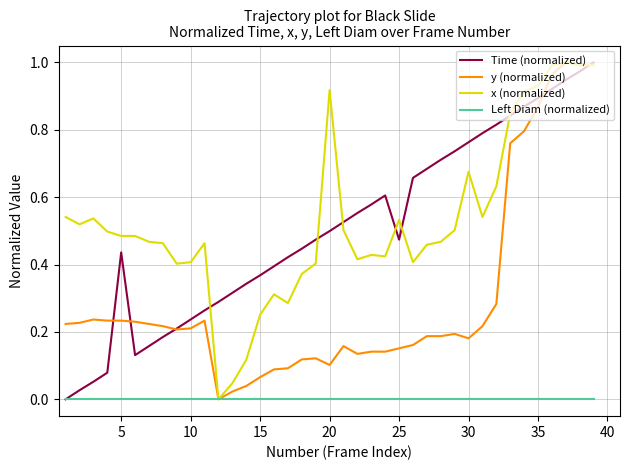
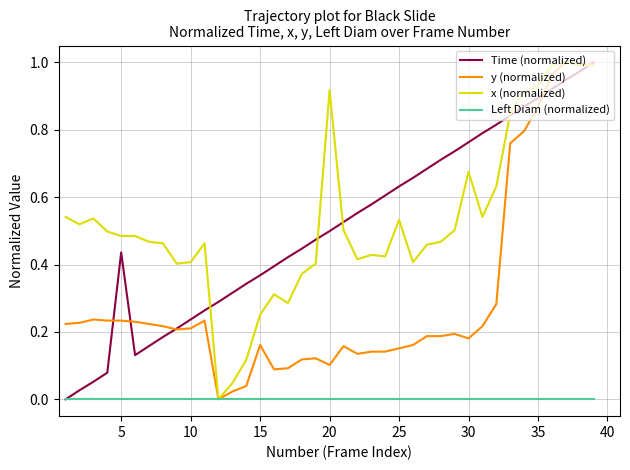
y (normalized), 15: 0.07 -> 0.16
Time (normalized), 25: 0.47 -> 0.63
